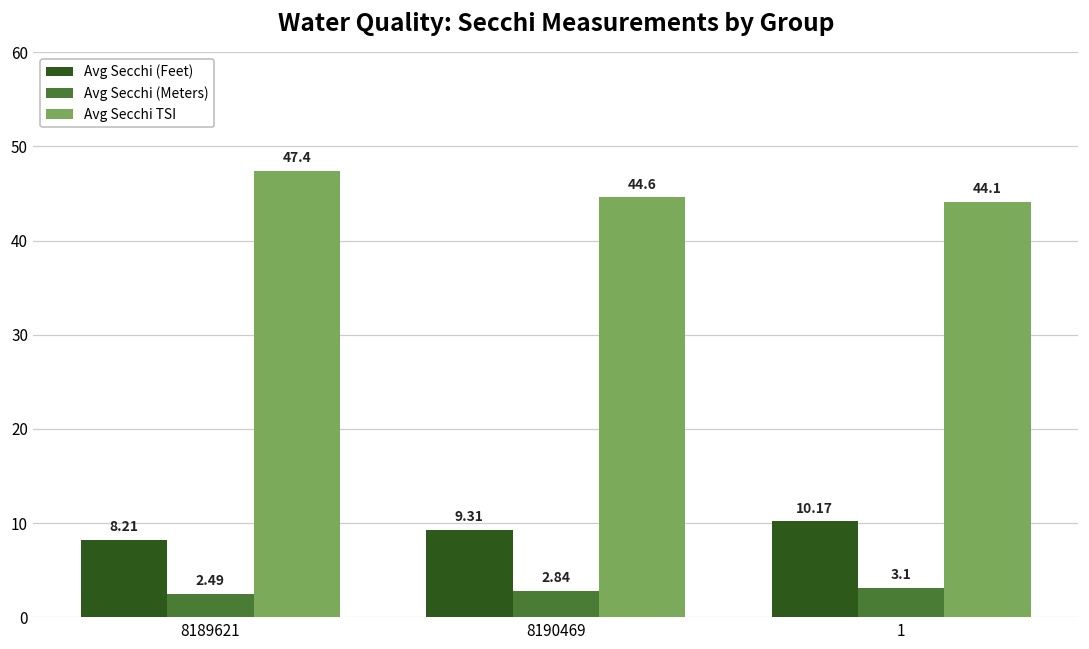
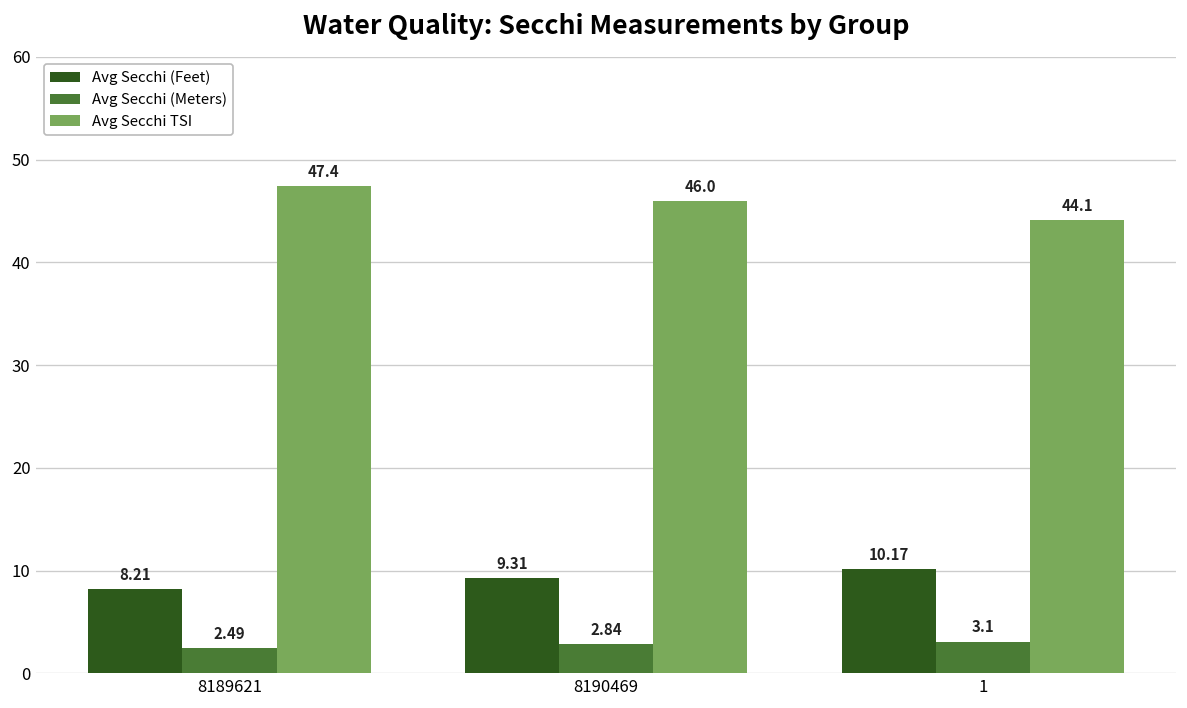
Avg Secchi TSI, 8190469: 44.6 -> 46.0
